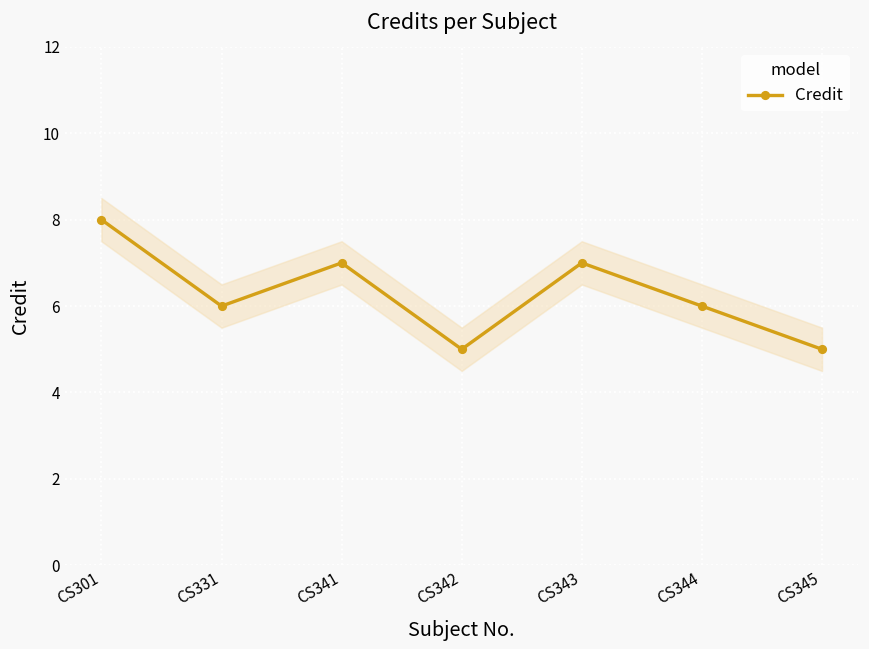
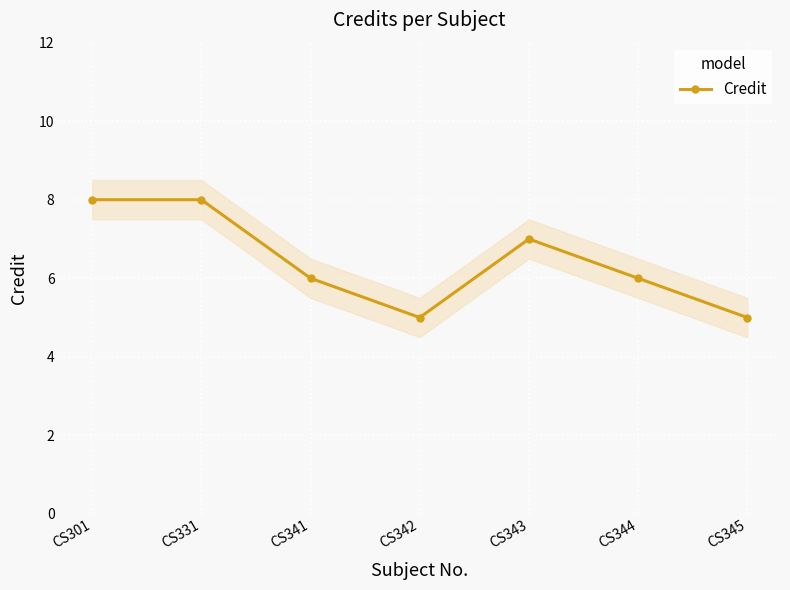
Credit, CS331: 6 -> 8
Credit, CS341: 7 -> 6
